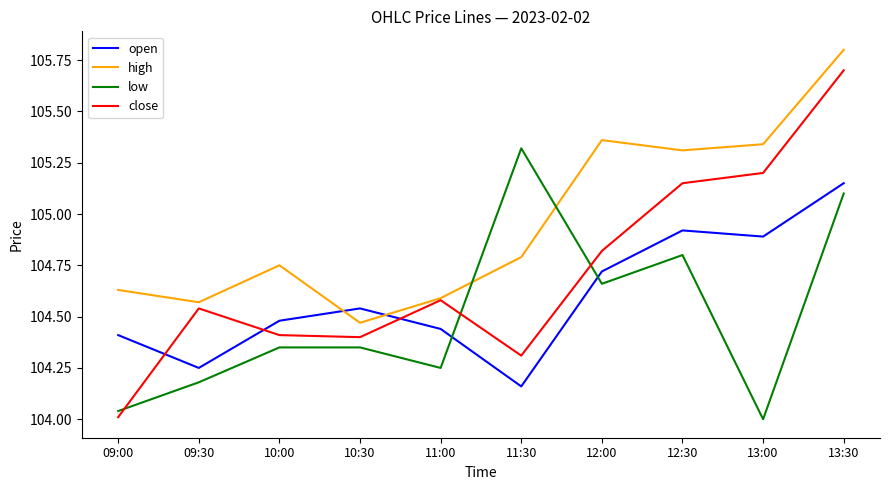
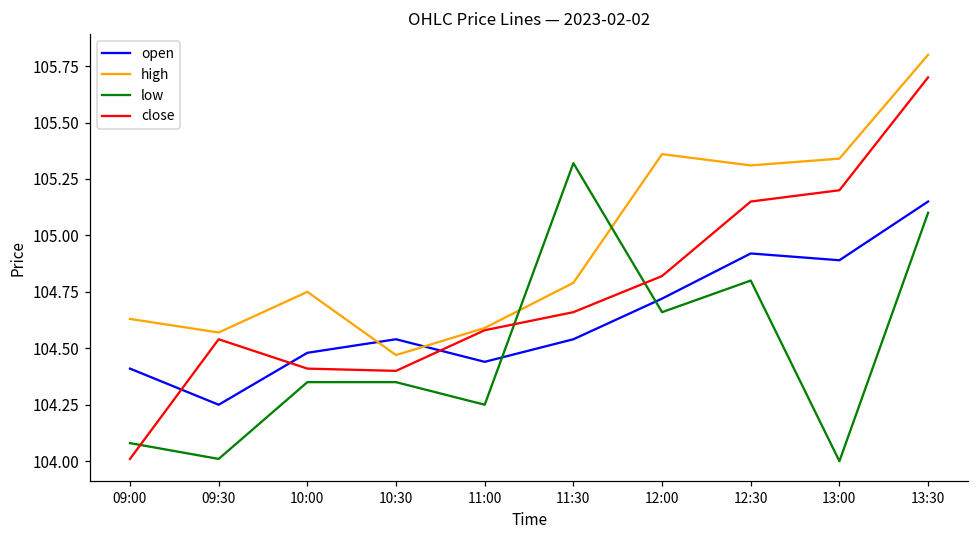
low, 09:00: 104.04 -> 104.08
low, 09:30: 104.18 -> 104.01
open, 11:30: 104.16 -> 104.54
close, 11:30: 104.31 -> 104.66
